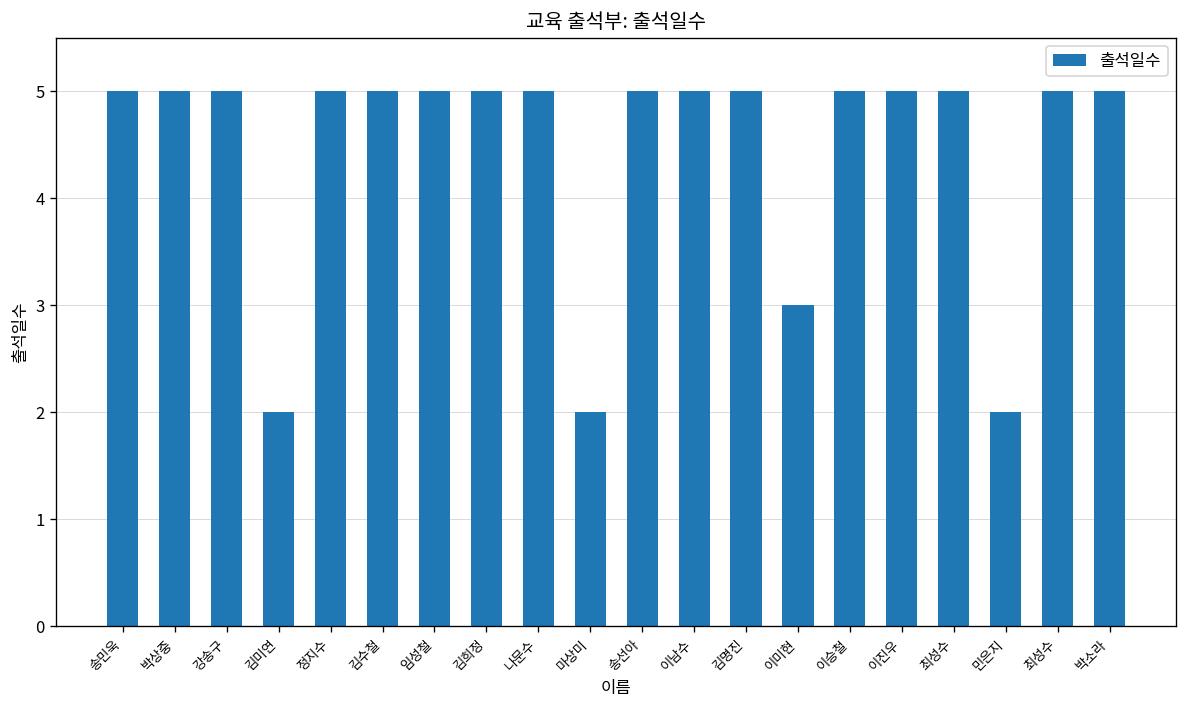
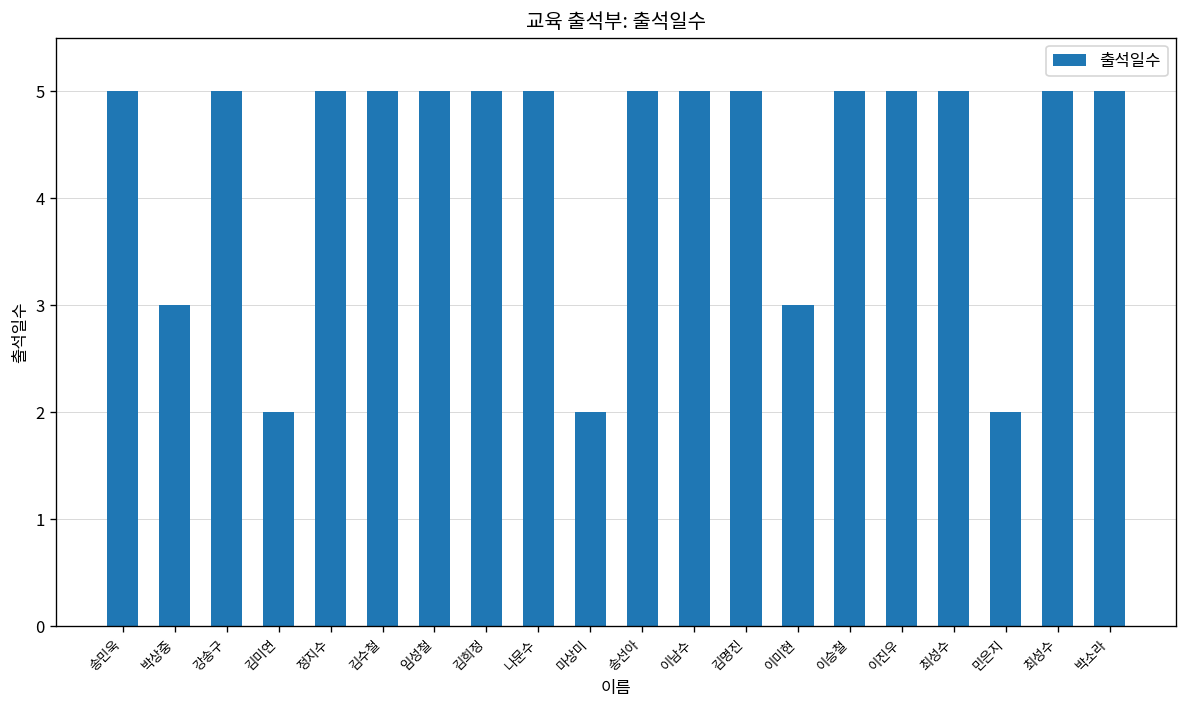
박상중: 5 -> 3
